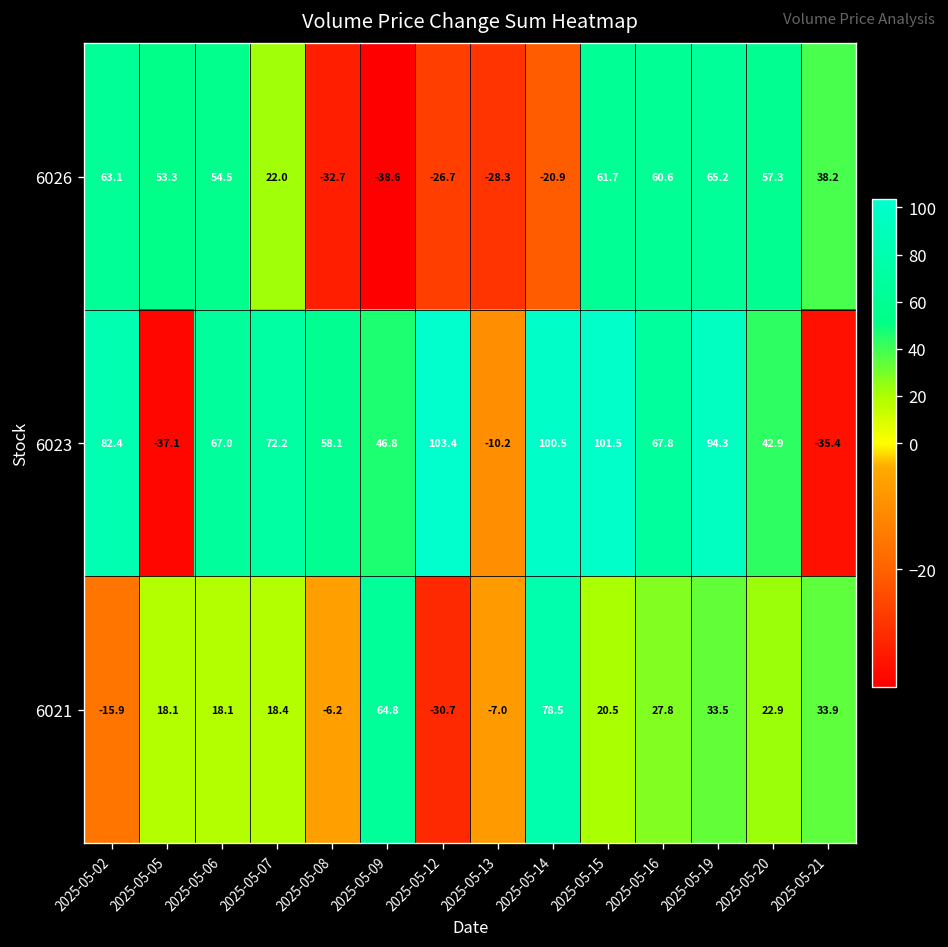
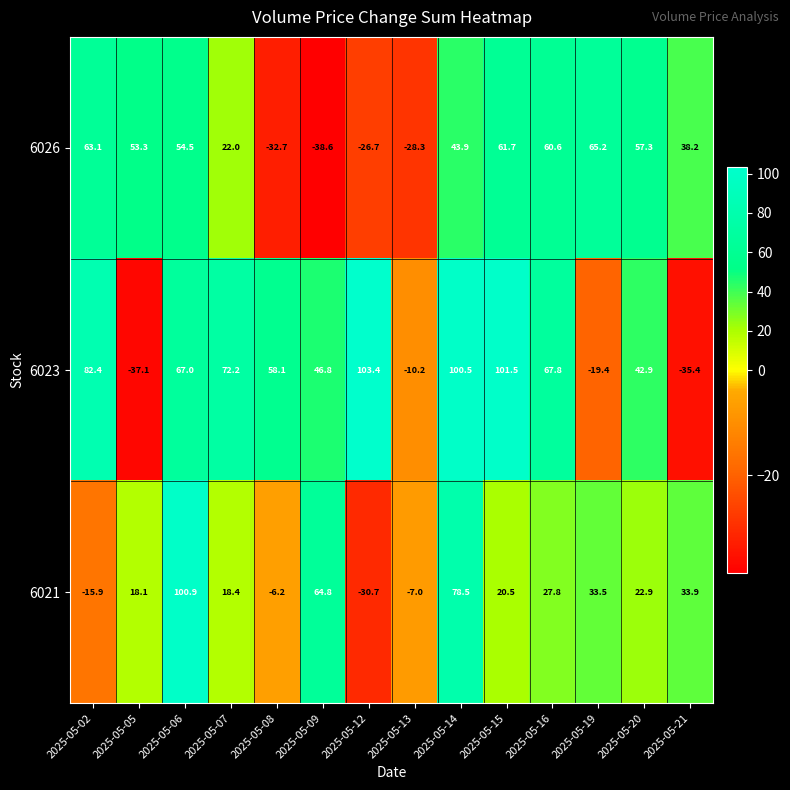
6026, 2025-05-14: -20.9 -> 43.9
6023, 2025-05-19: 94.3 -> -19.4
6021, 2025-05-06: 18.1 -> 100.9
